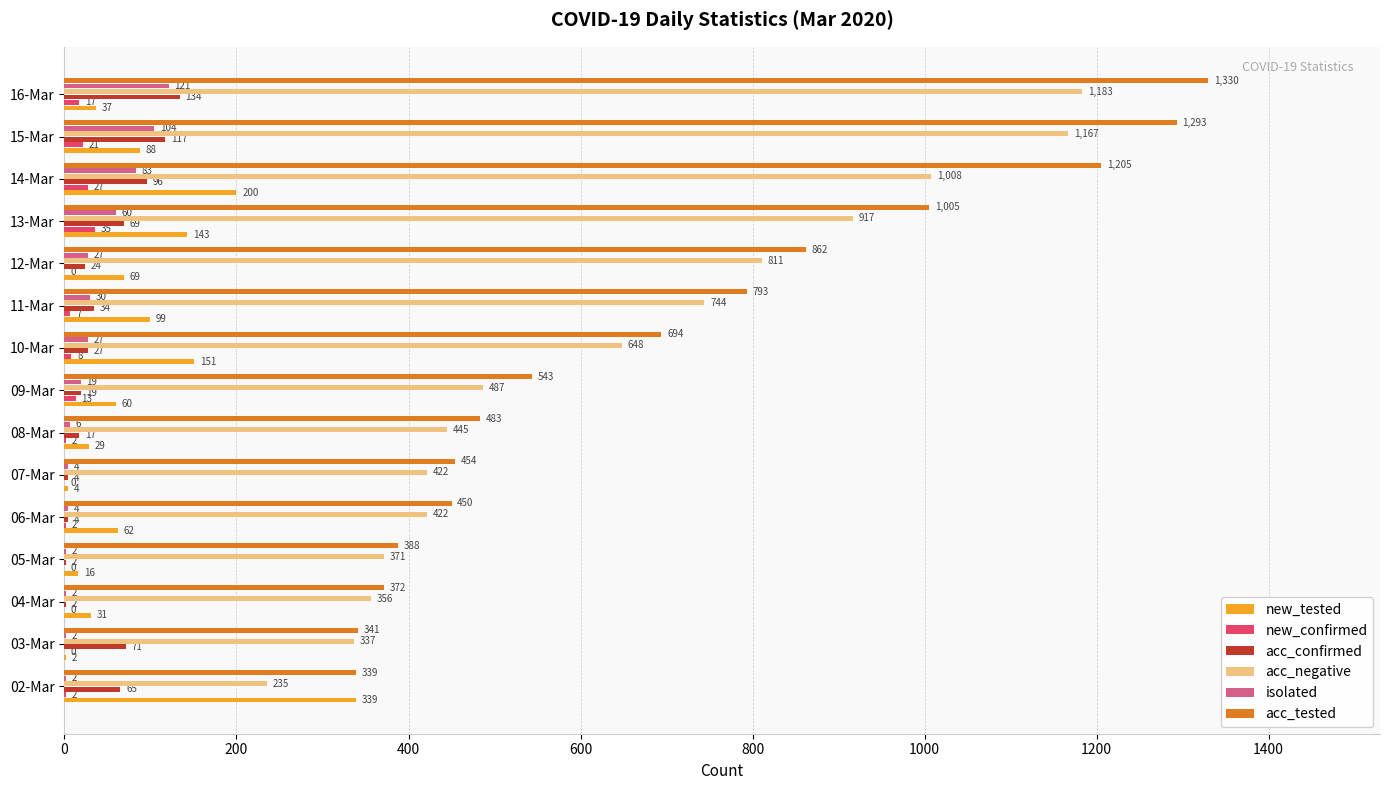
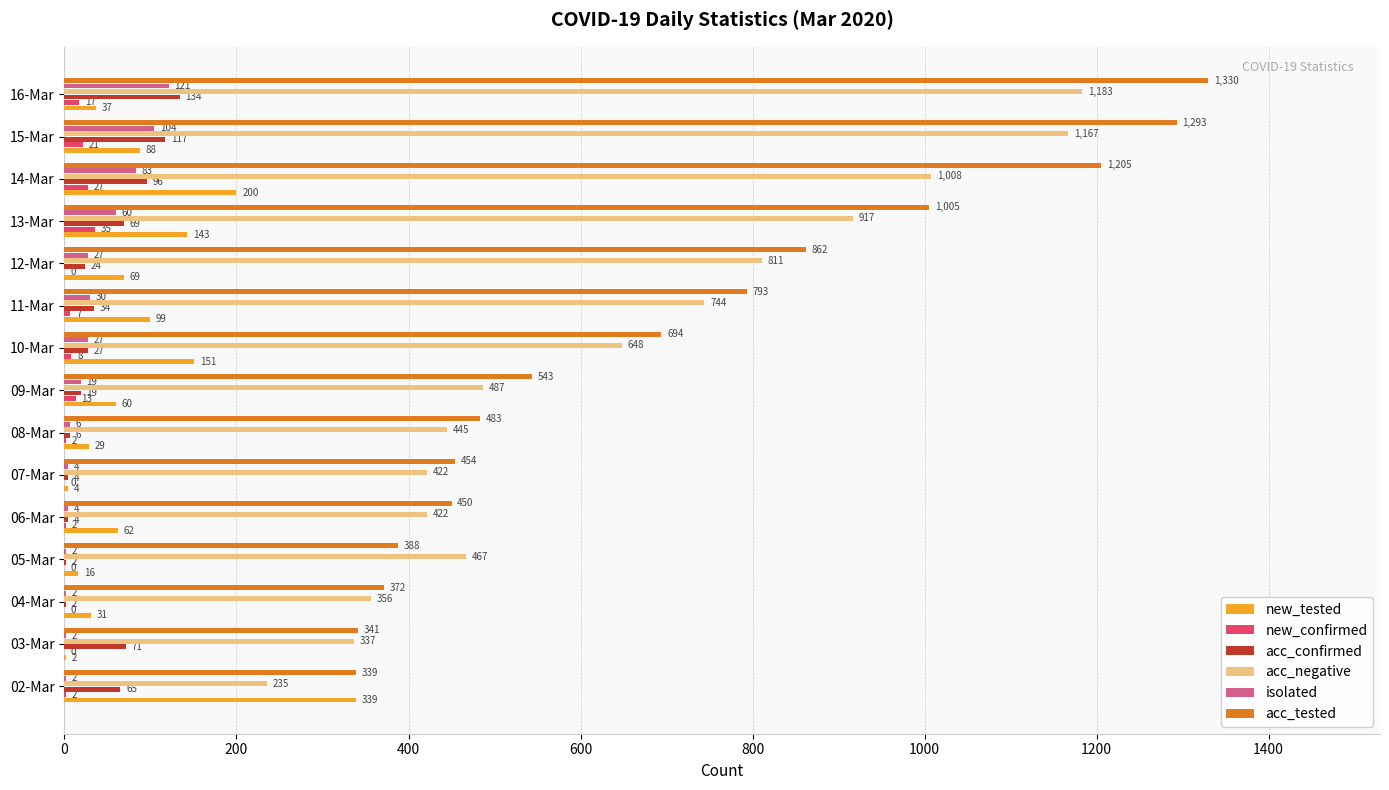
acc_confirmed, 08-Mar: 17 -> 6
acc_negative, 05-Mar: 371 -> 467
